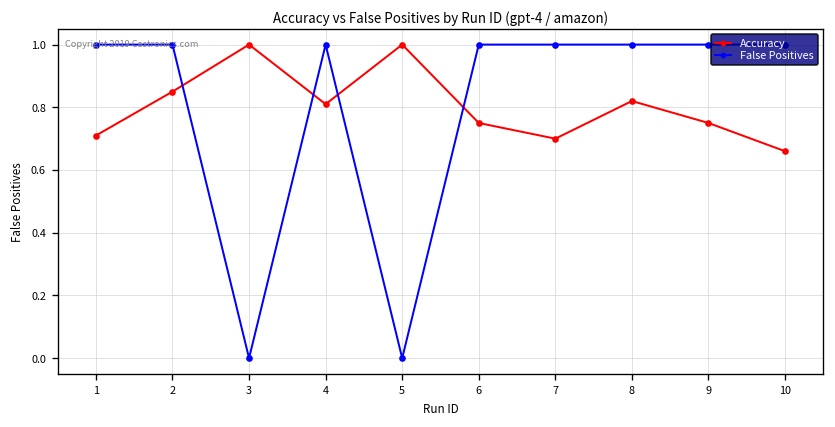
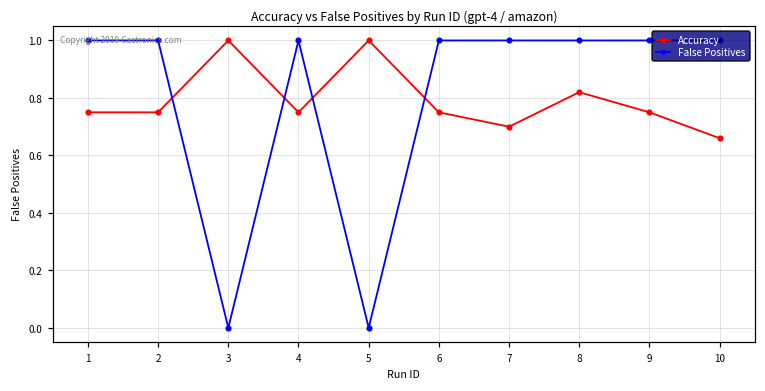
Accuracy, 1: 0.71 -> 0.75
Accuracy, 2: 0.85 -> 0.75
Accuracy, 4: 0.81 -> 0.75
